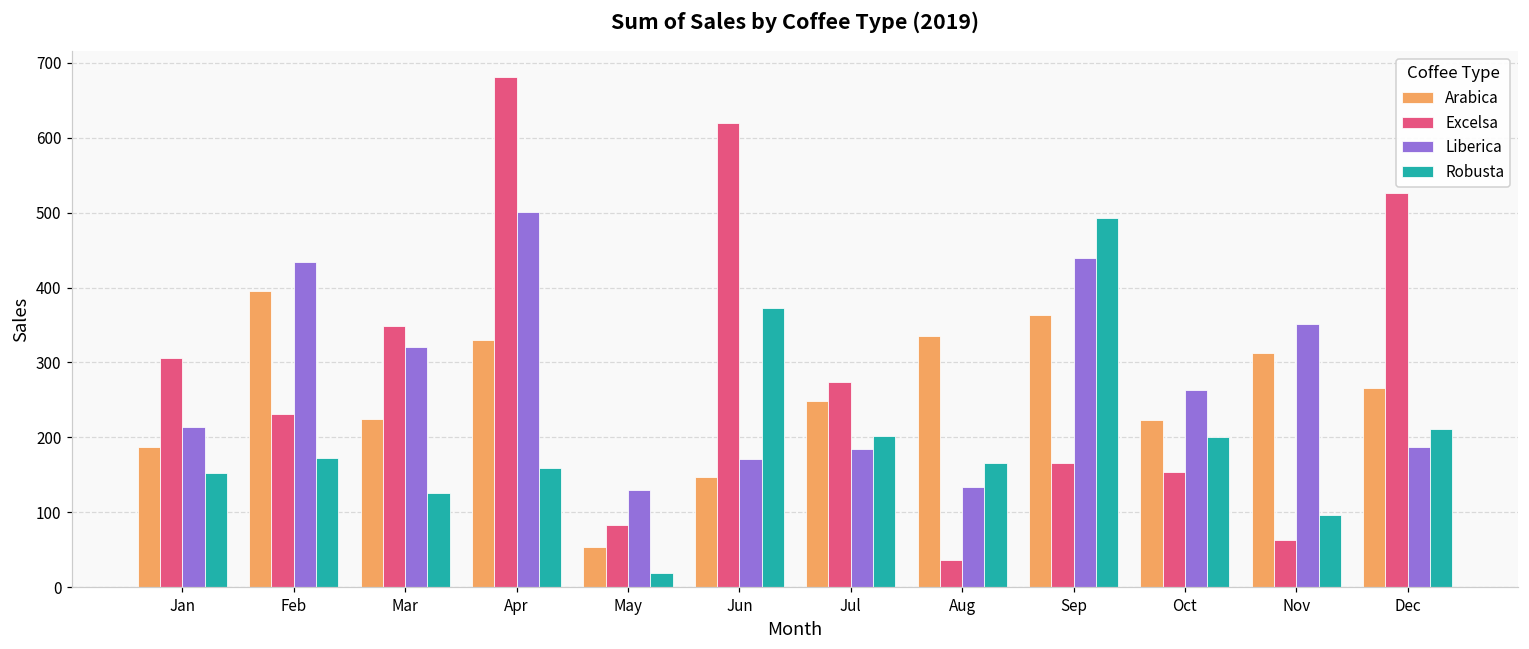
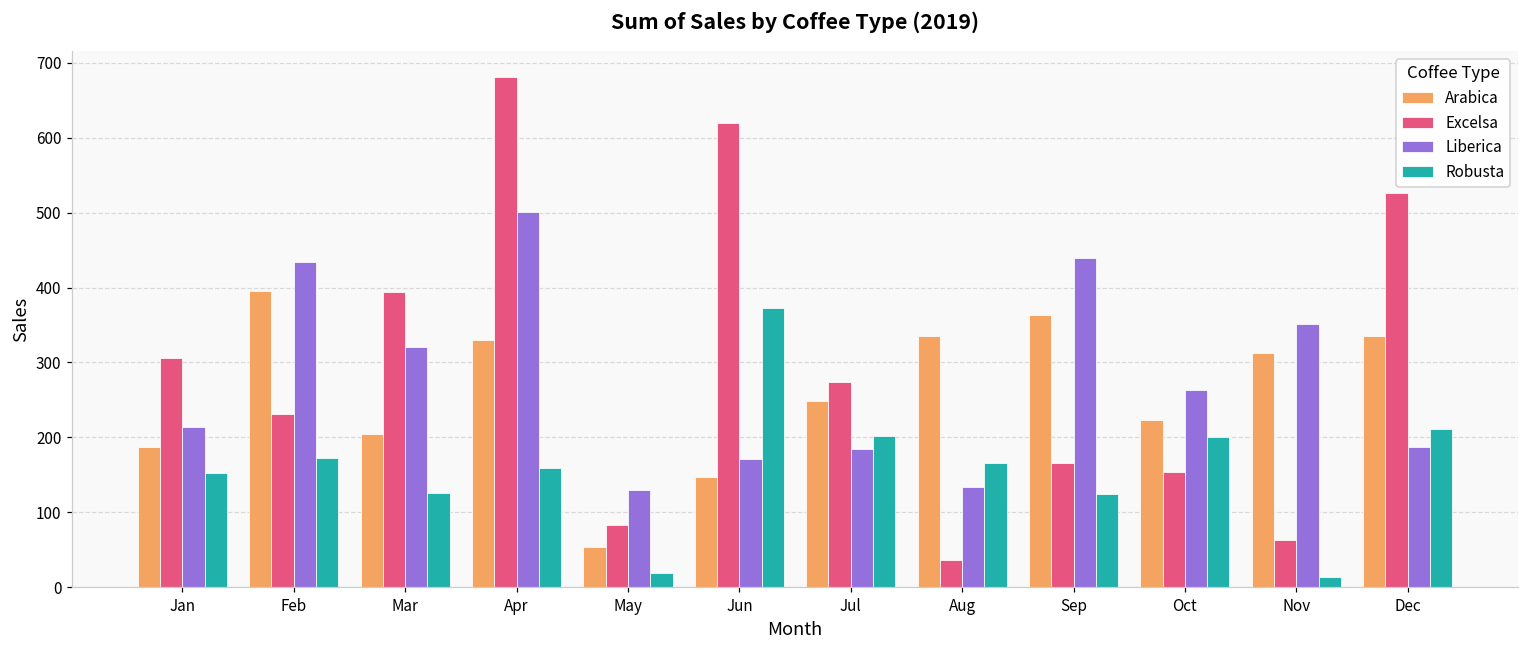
Arabica, Mar: 220 -> 200
Excelsa, Mar: 350 -> 390
Robusta, Sep: 490 -> 120
Robusta, Nov: 100 -> 10
Arabica, Dec: 270 -> 340
